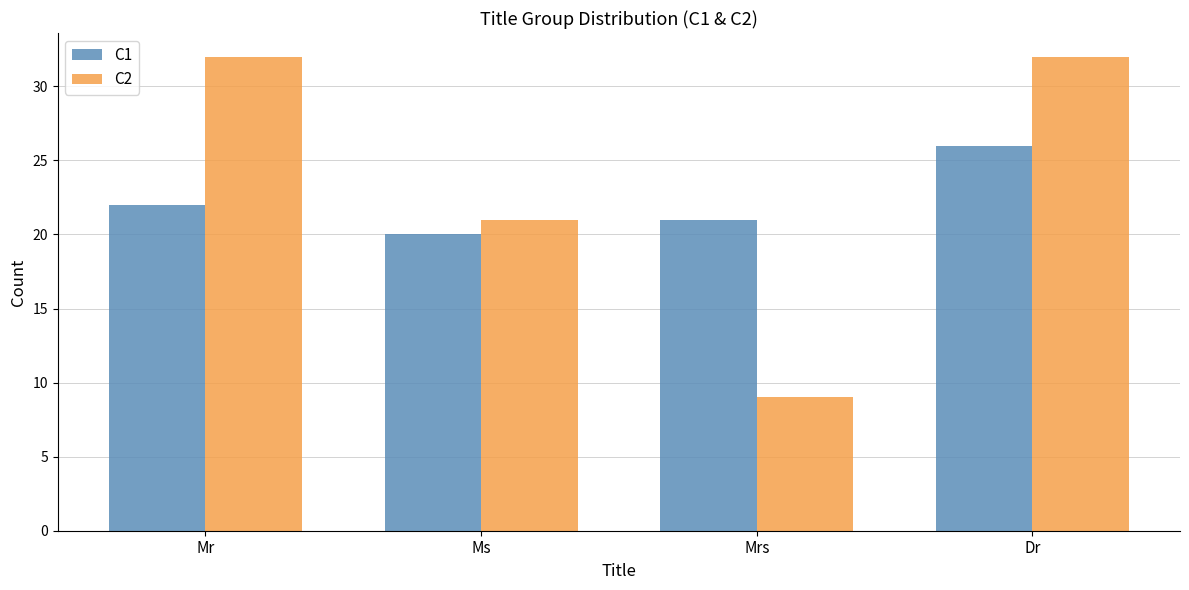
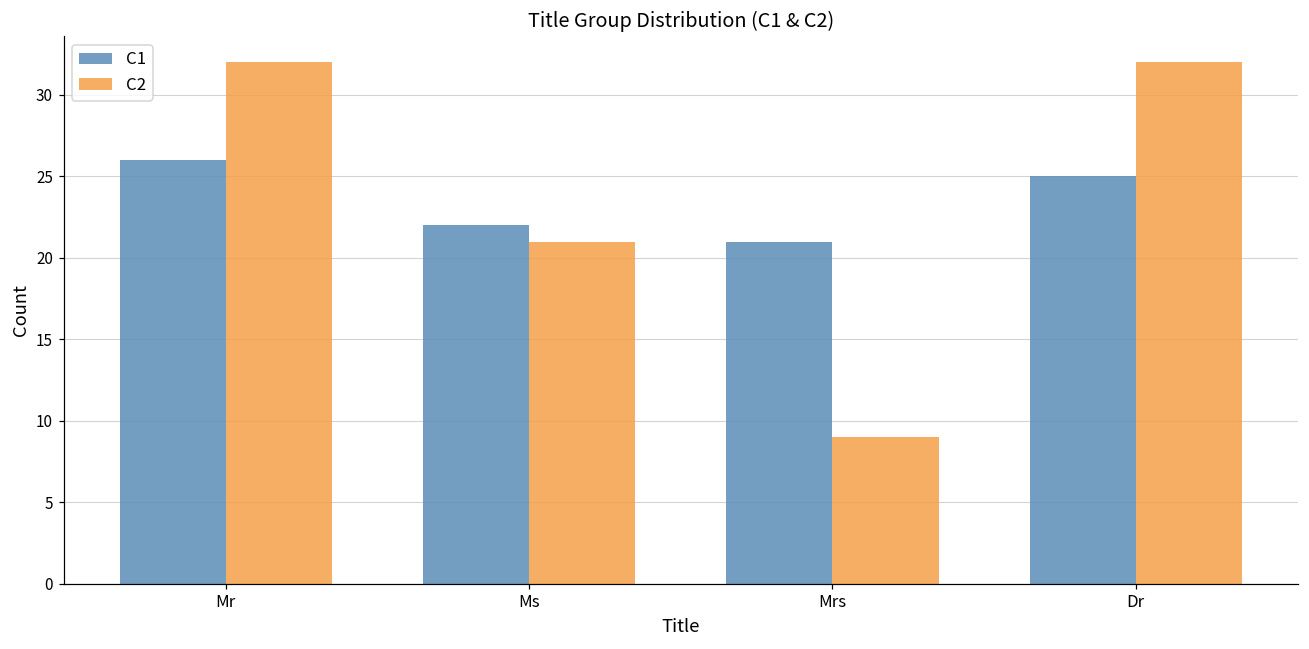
C1, Mr: 22 -> 26
C1, Ms: 20 -> 22
C1, Dr: 26 -> 25
